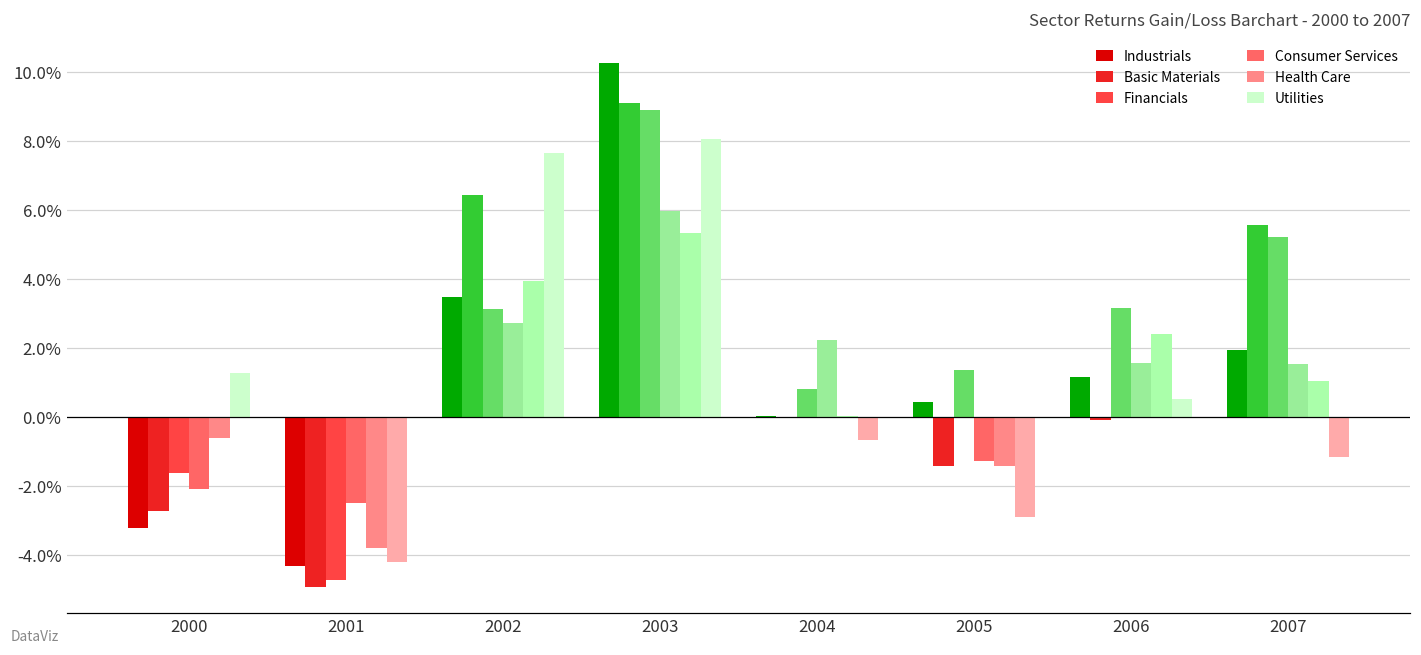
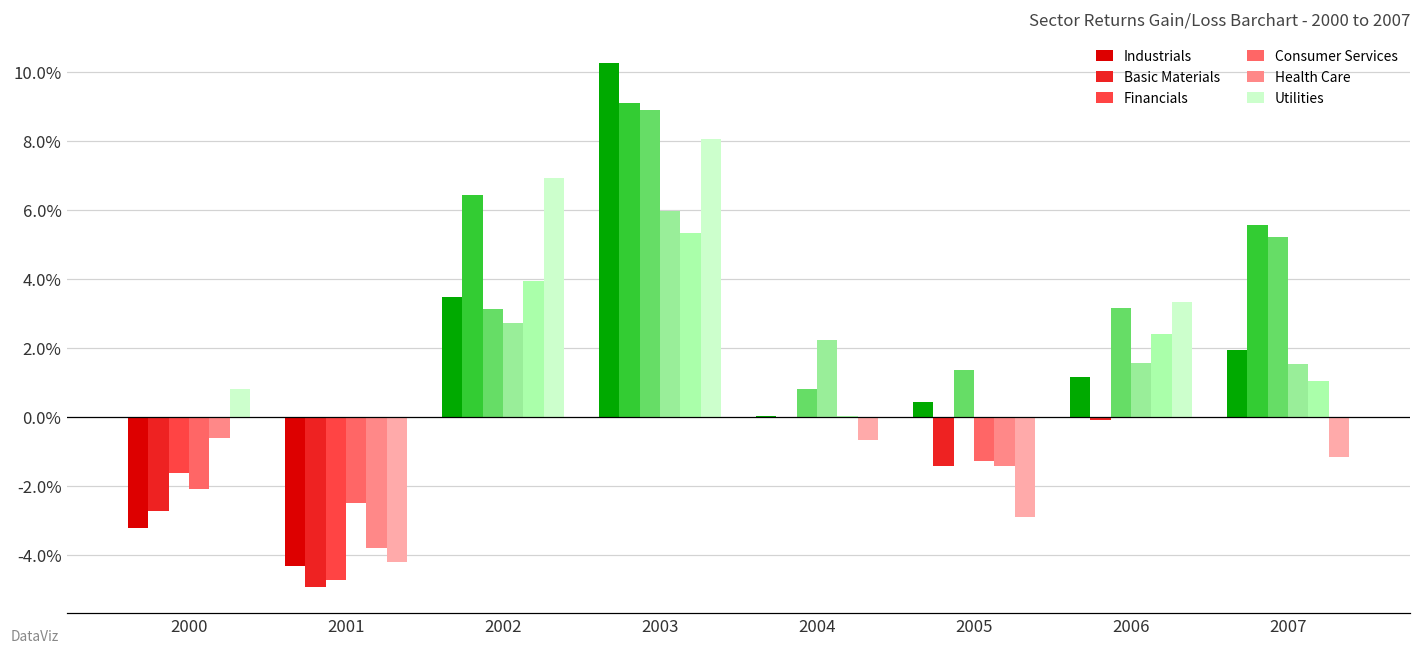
Utilities, 2000: 1.3% -> 0.8%
Utilities, 2002: 7.6% -> 6.9%
Utilities, 2006: 0.5% -> 3.3%
